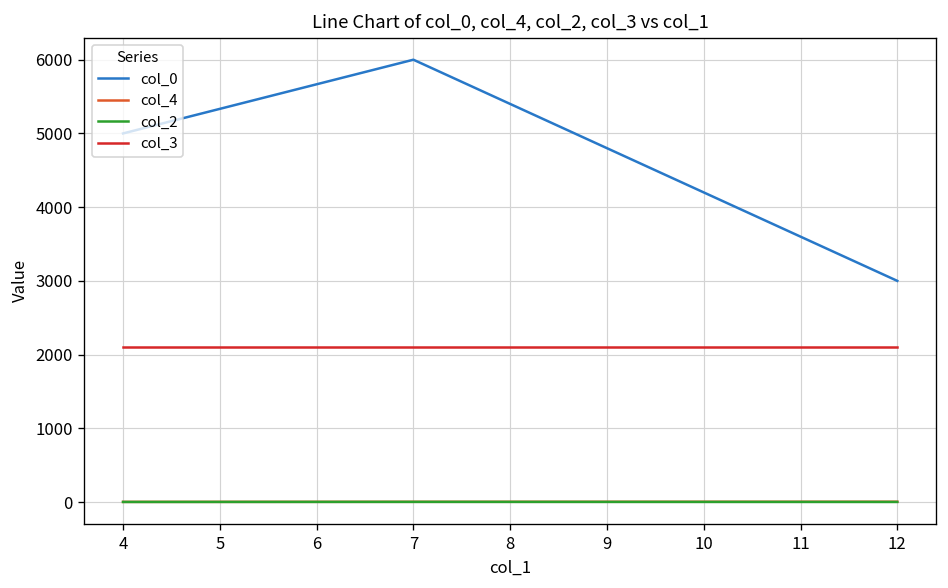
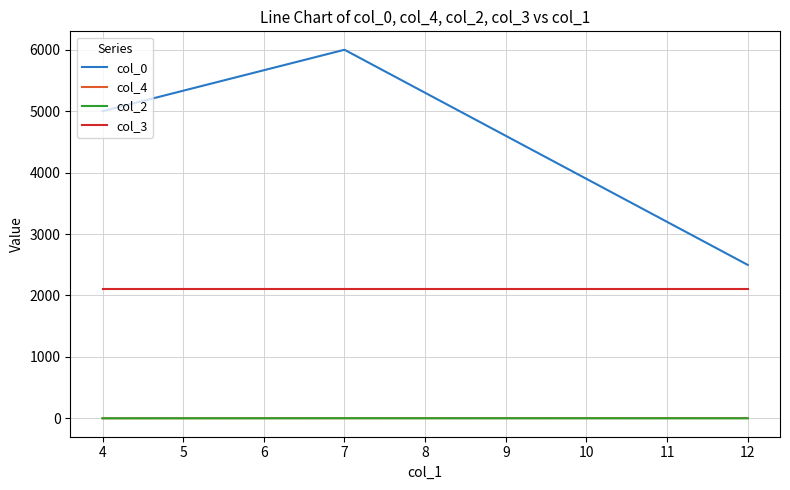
col_0, 12: 3000 -> 2500
